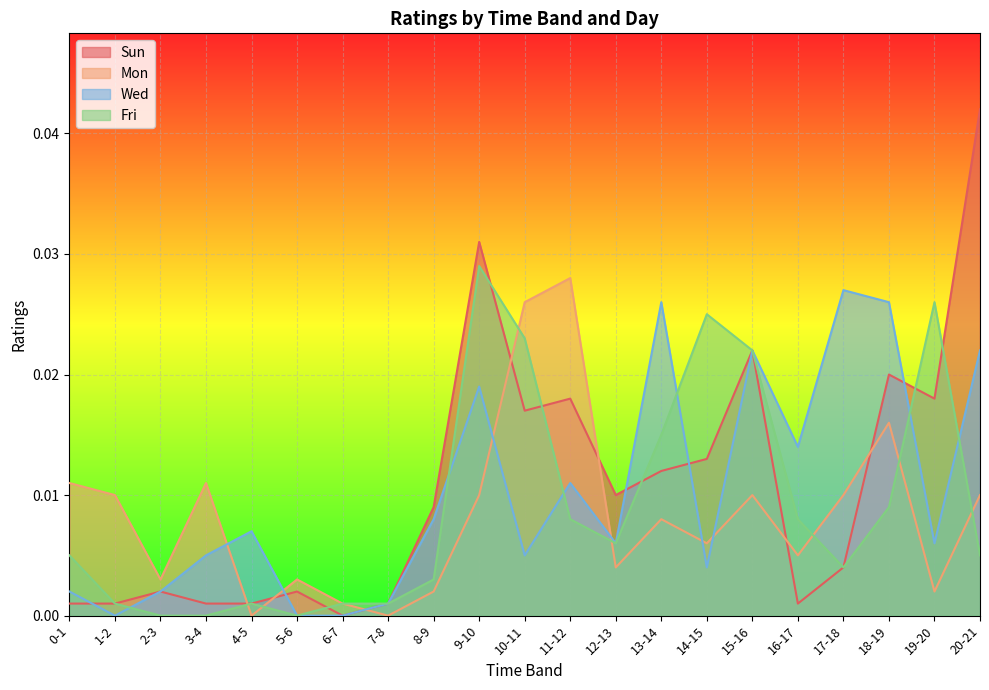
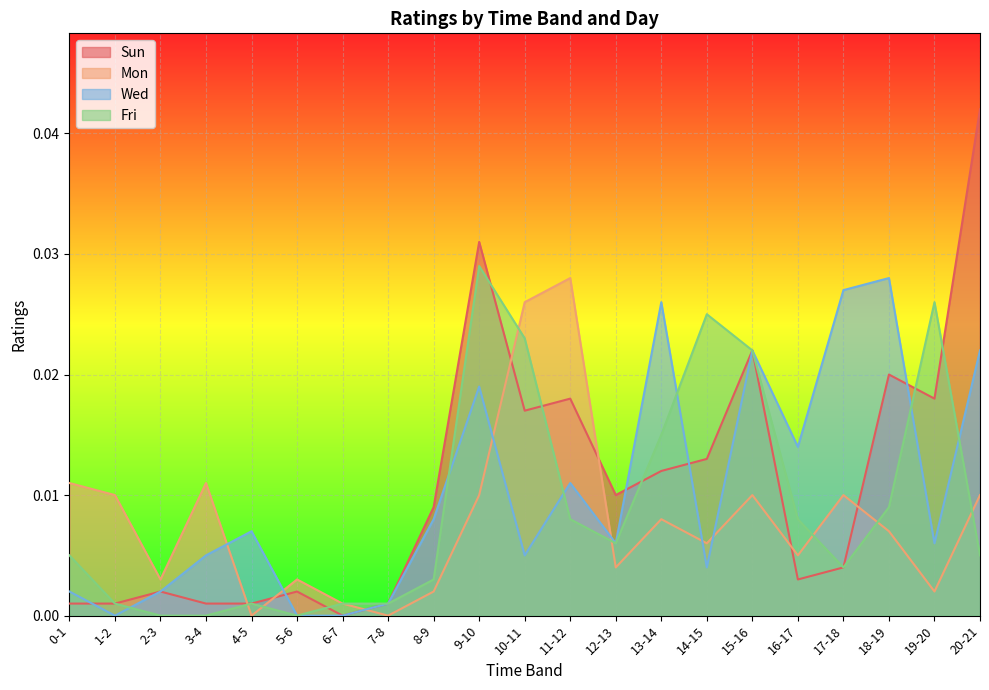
Sun, 16-17: 0.001 -> 0.003
Mon, 18-19: 0.016 -> 0.007
Wed, 18-19: 0.026 -> 0.028
